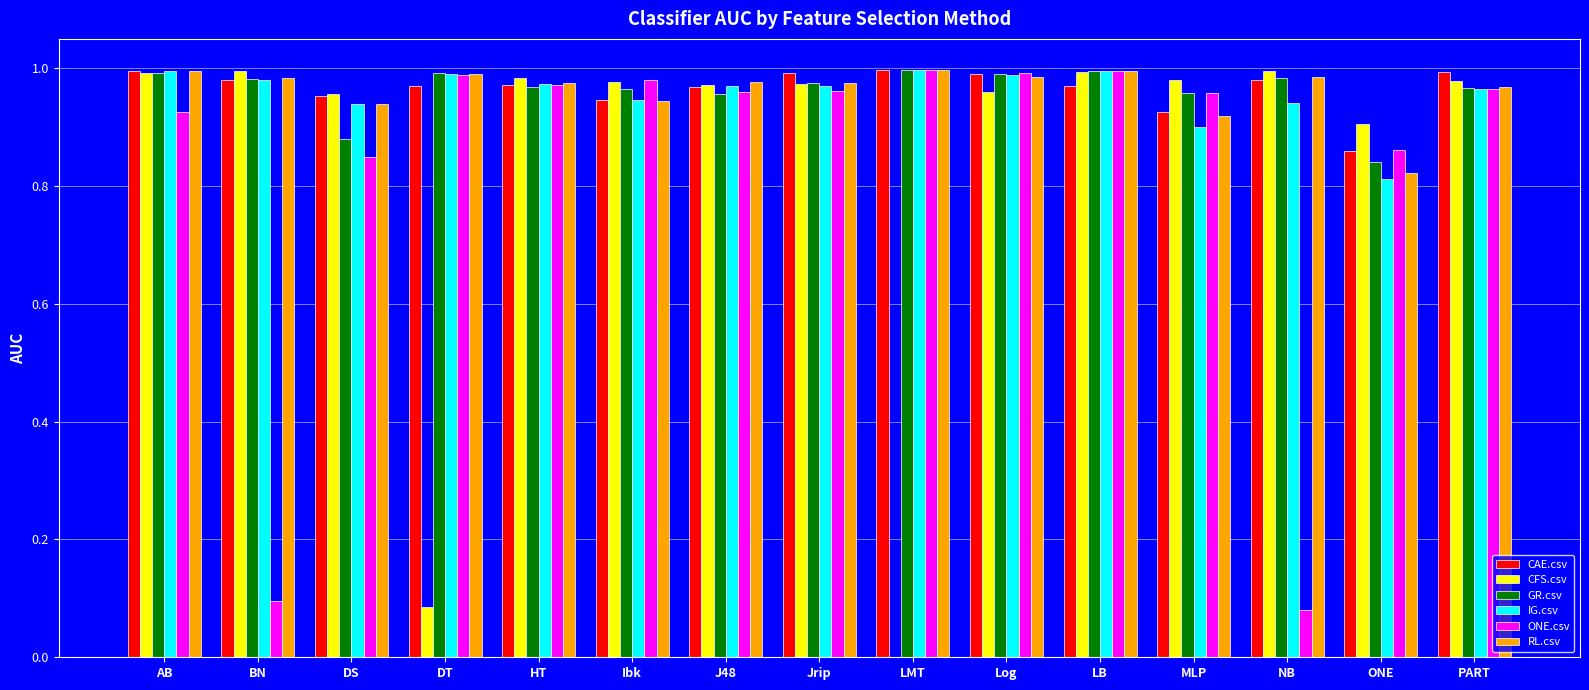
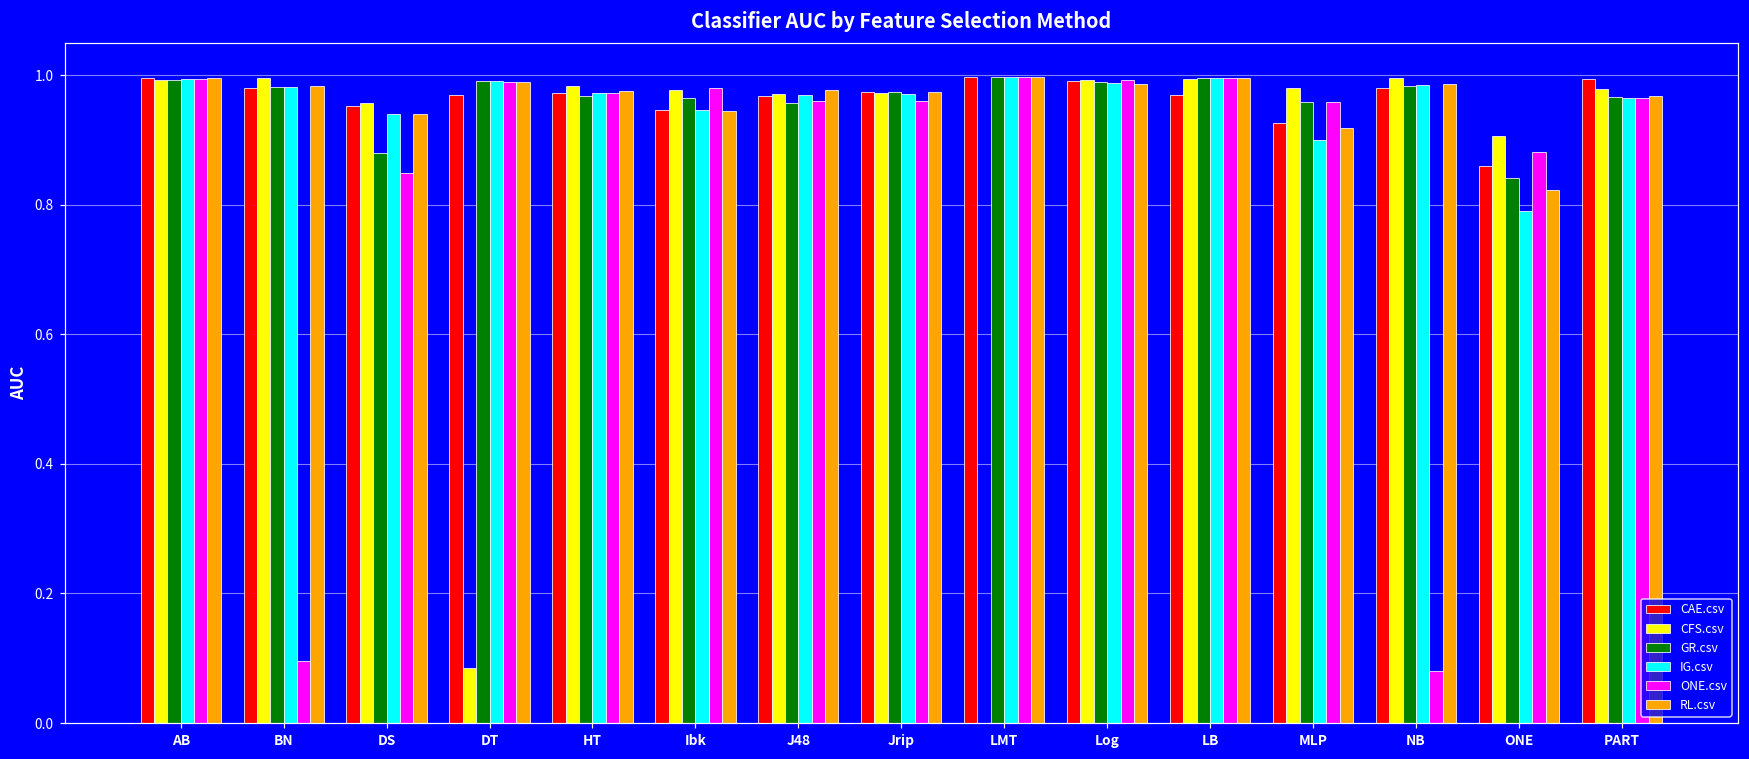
ONE.csv, AB: 0.93 -> 0.99
CAE.csv, Jrip: 0.99 -> 0.97
CFS.csv, Log: 0.96 -> 0.99
IG.csv, NB: 0.94 -> 0.98
IG.csv, ONE: 0.81 -> 0.79
ONE.csv, ONE: 0.86 -> 0.88
